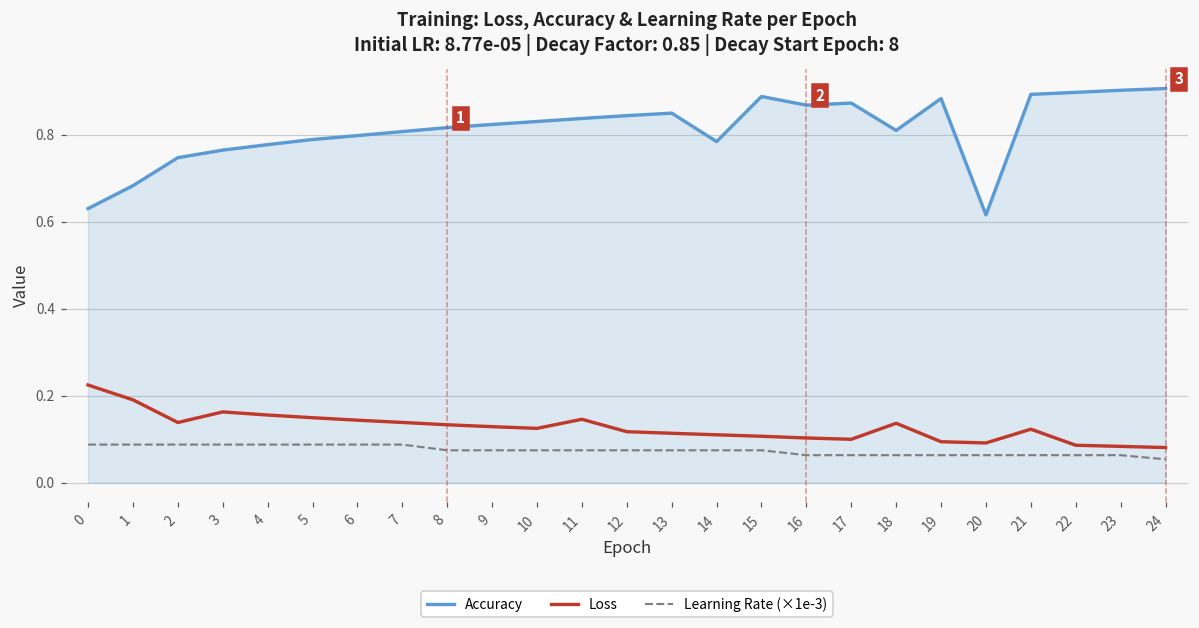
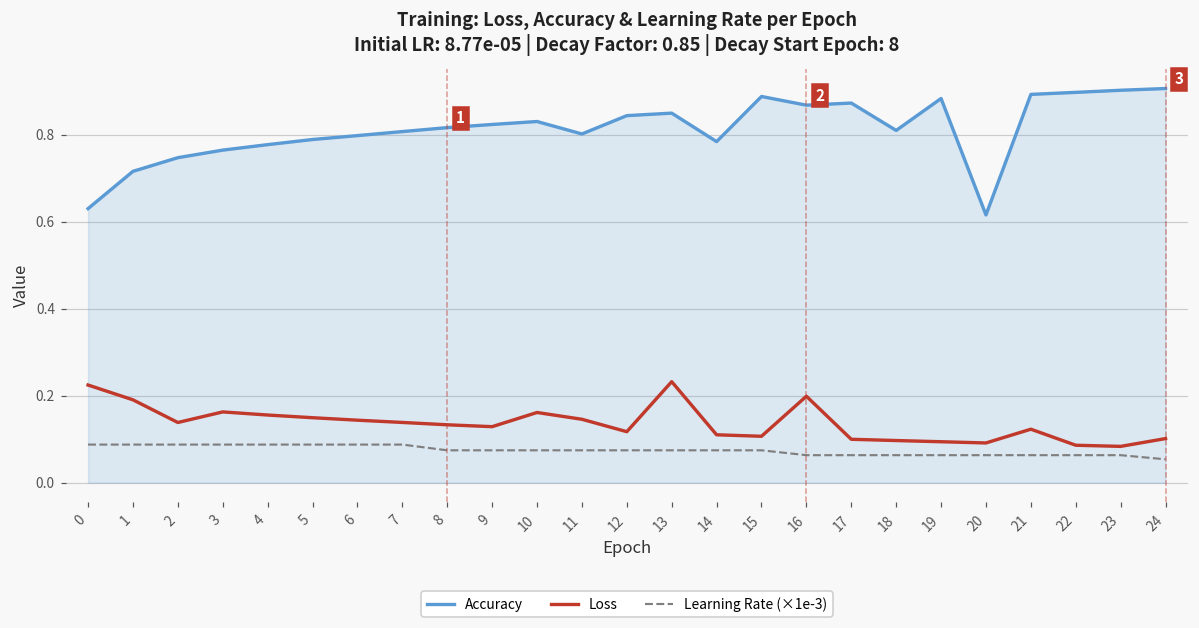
Accuracy, 1: 0.68 -> 0.72
Loss, 10: 0.13 -> 0.16
Accuracy, 11: 0.84 -> 0.80
Loss, 13: 0.11 -> 0.23
Loss, 16: 0.10 -> 0.20
Loss, 18: 0.14 -> 0.10
Loss, 24: 0.08 -> 0.10
